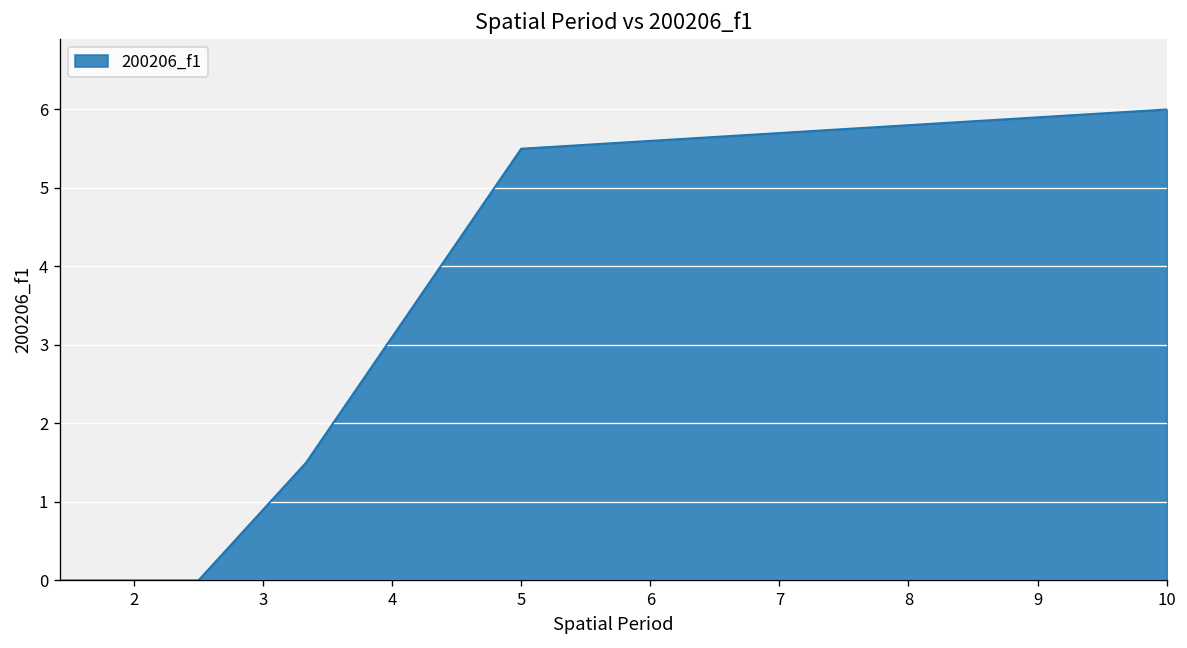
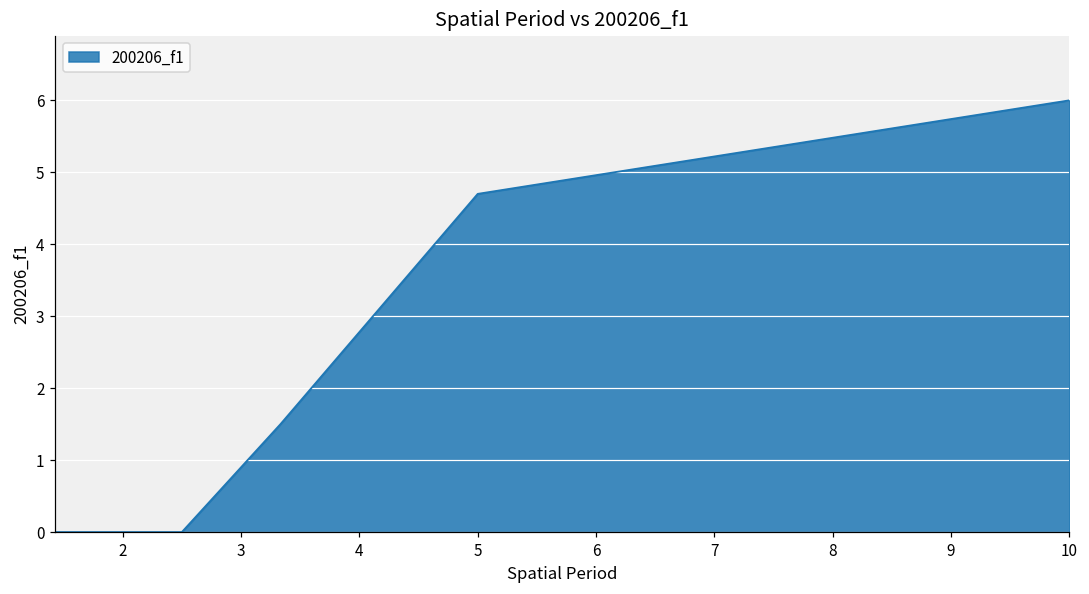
5: 5.5 -> 4.7
